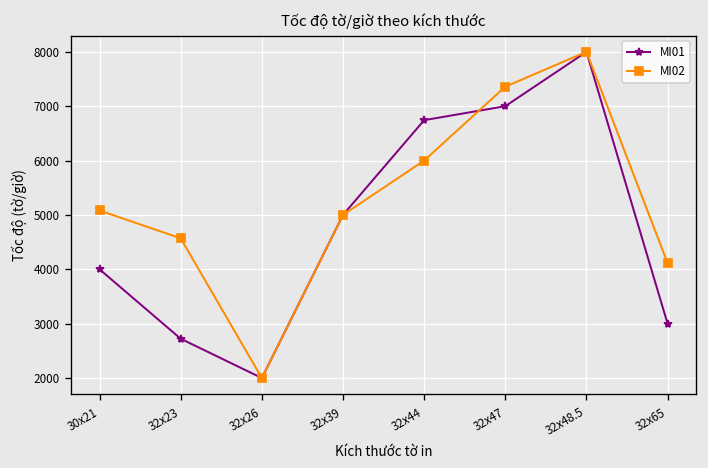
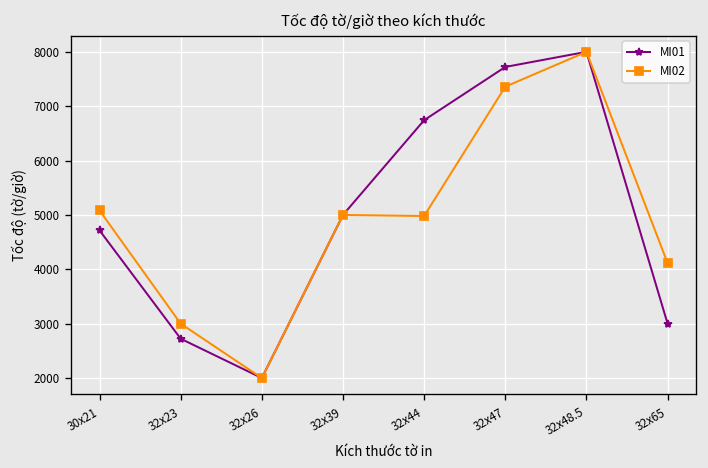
MI01, 30x21: 4000 -> 4700
MI02, 32x23: 4600 -> 3000
MI02, 32x44: 6000 -> 5000
MI01, 32x47: 7000 -> 7700
